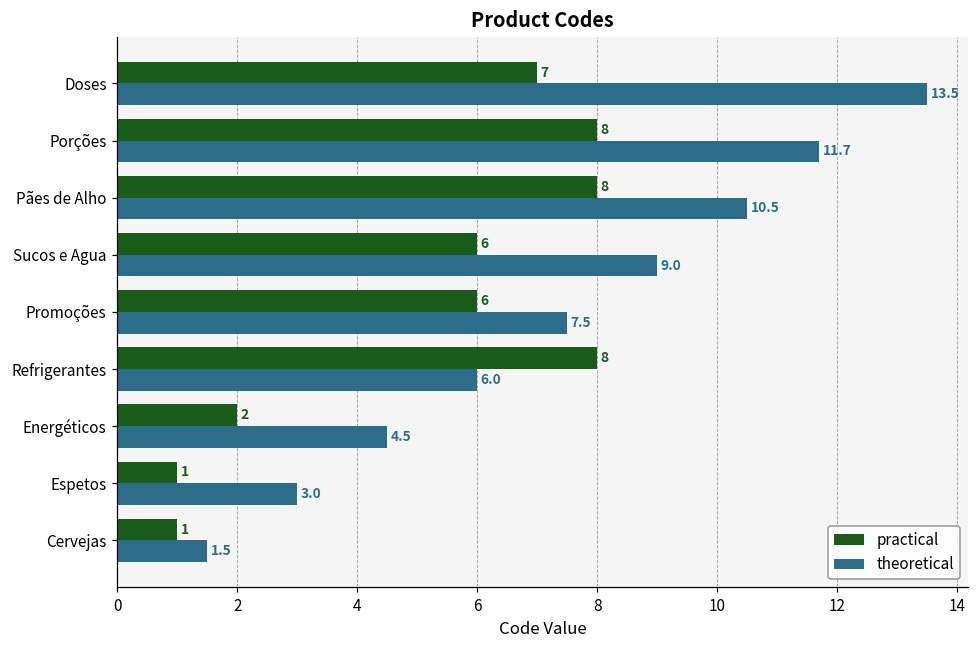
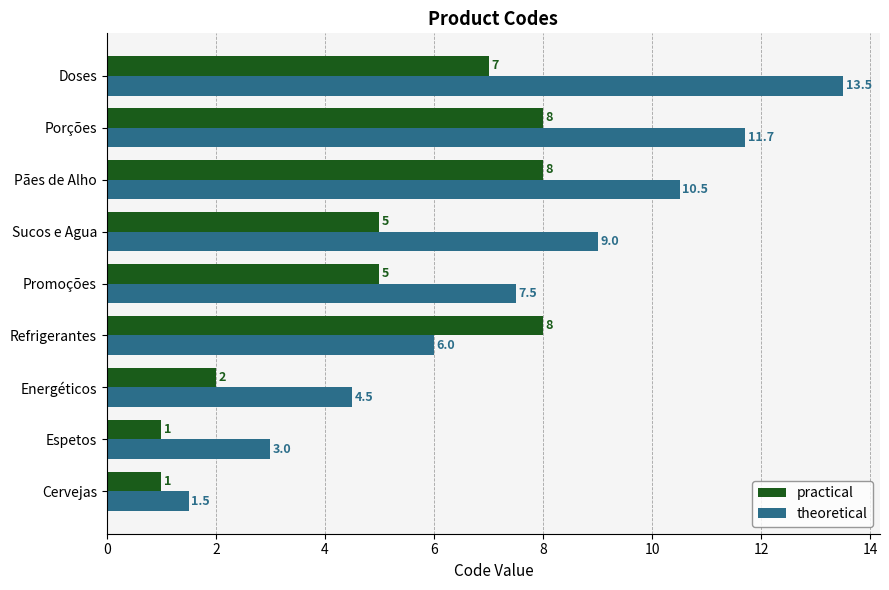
practical, Sucos e Agua: 6 -> 5
practical, Promoções: 6 -> 5
